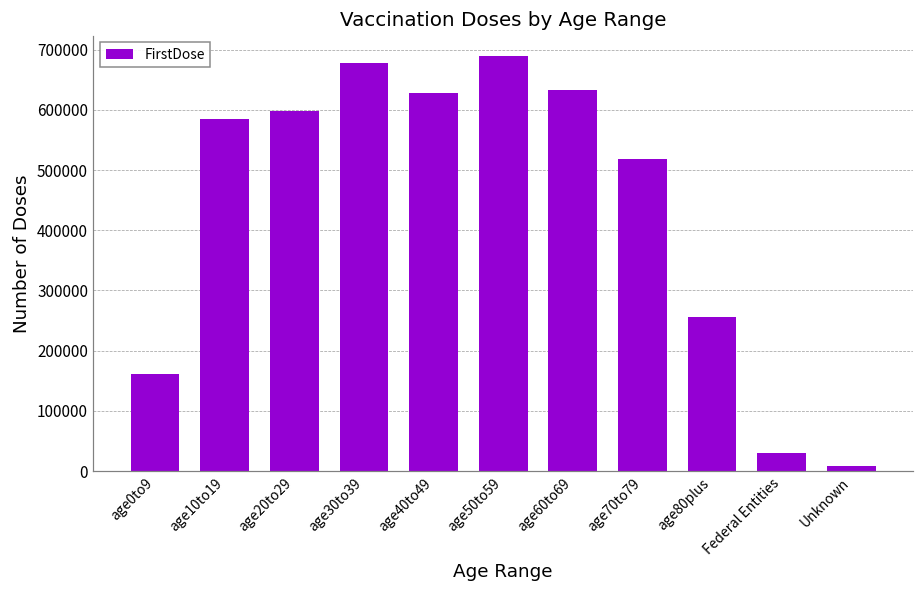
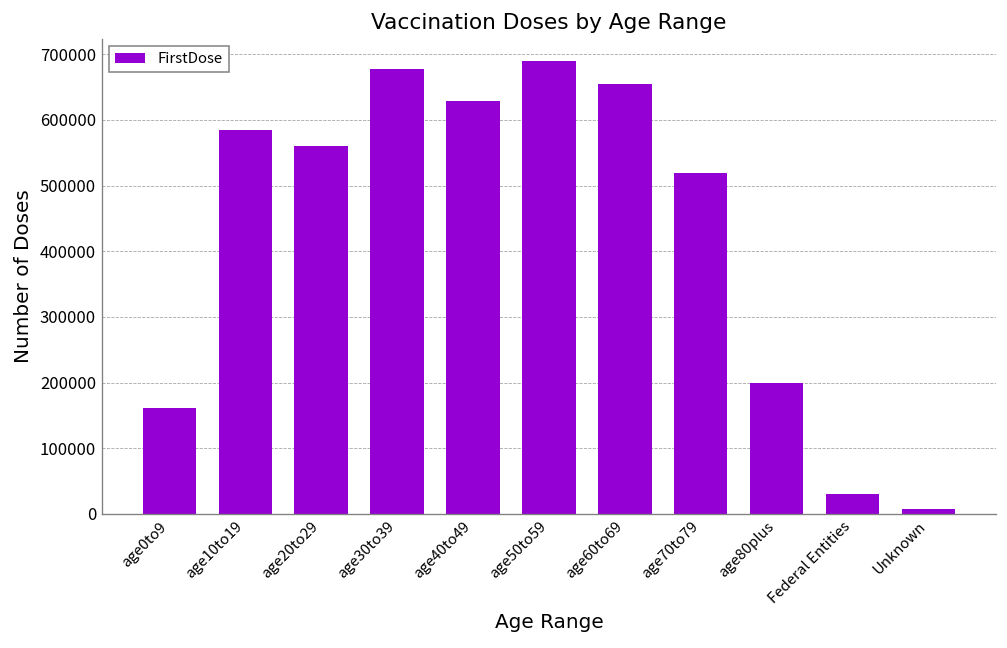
age20to29: 600000 -> 560000
age60to69: 630000 -> 650000
age80plus: 260000 -> 200000
